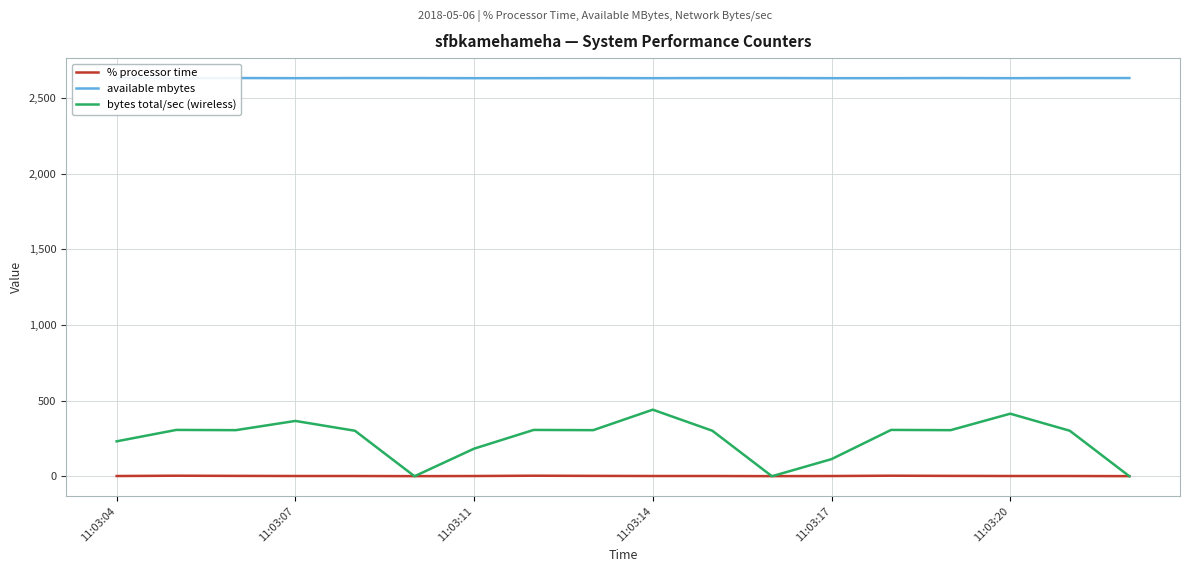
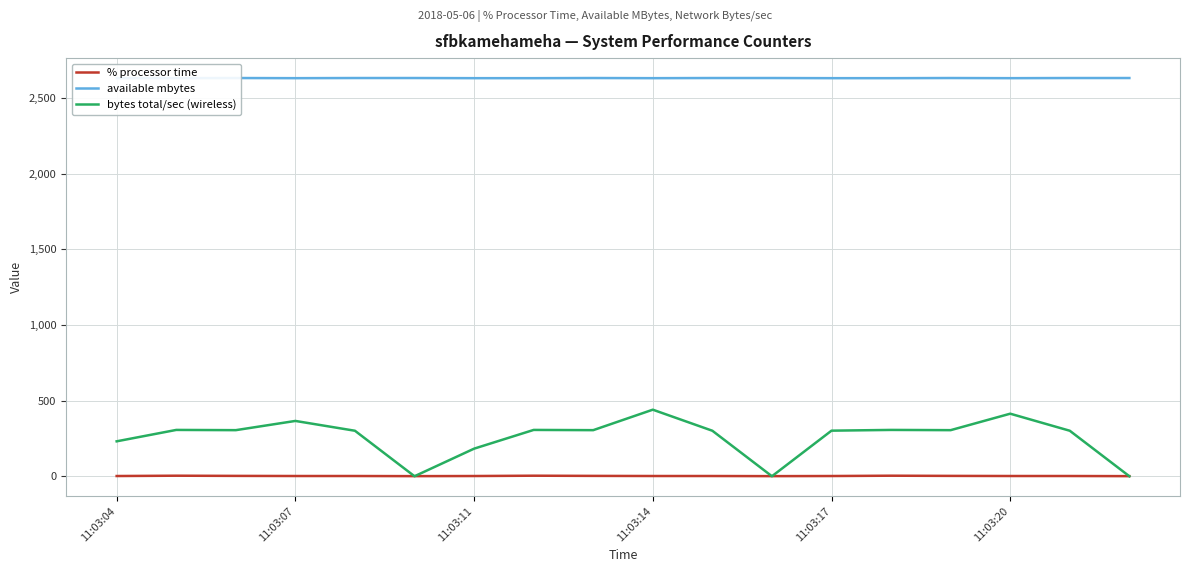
bytes total/sec (wireless), 11:03:17: 110 -> 300
